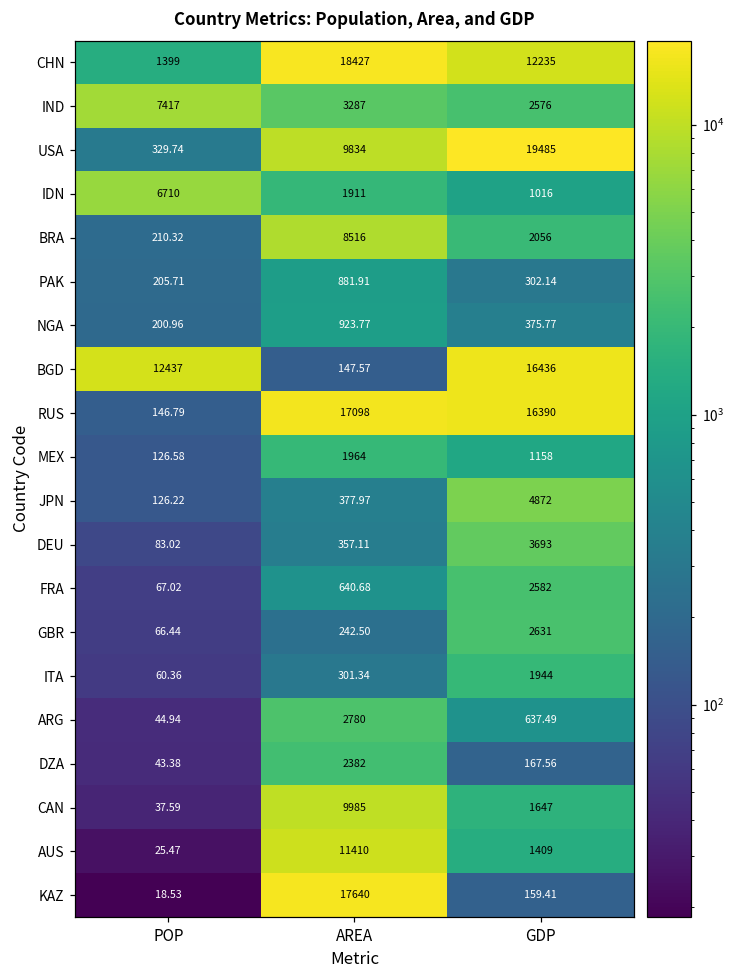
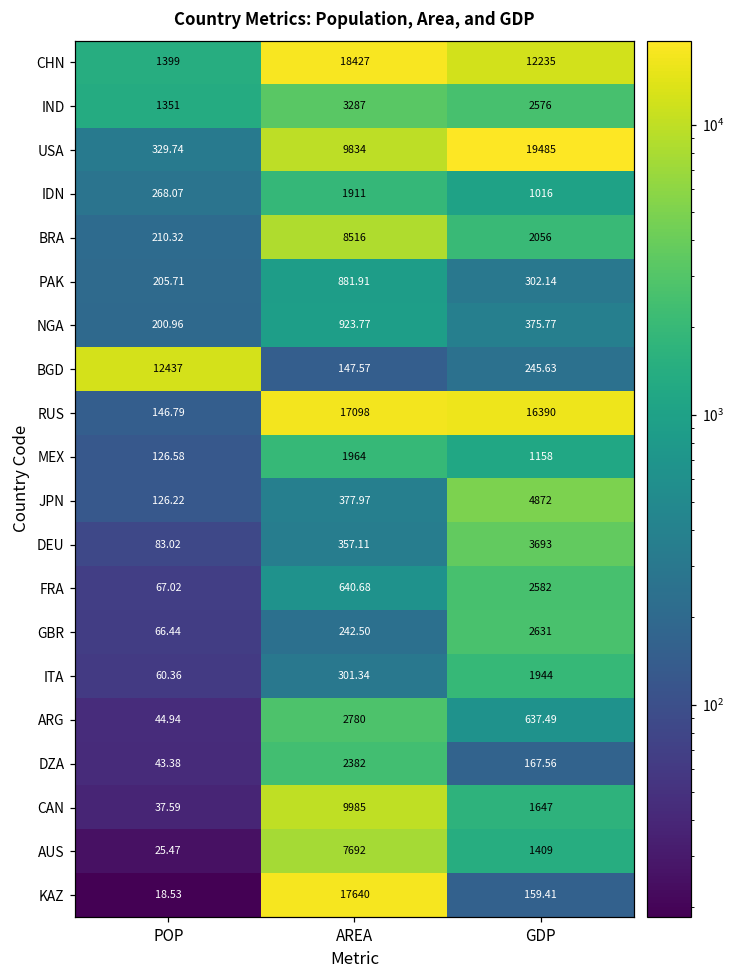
IND, POP: 7417 -> 1351
IDN, POP: 6710 -> 268.07
BGD, GDP: 16436 -> 245.63
AUS, AREA: 11410 -> 7692
